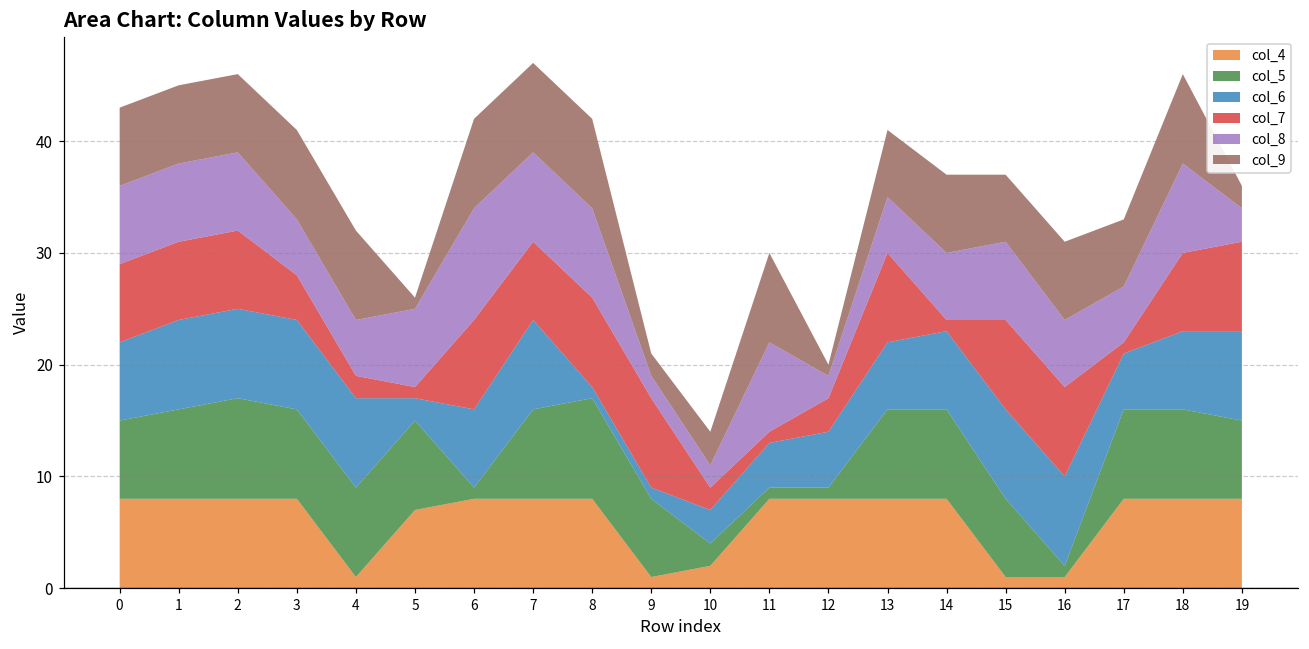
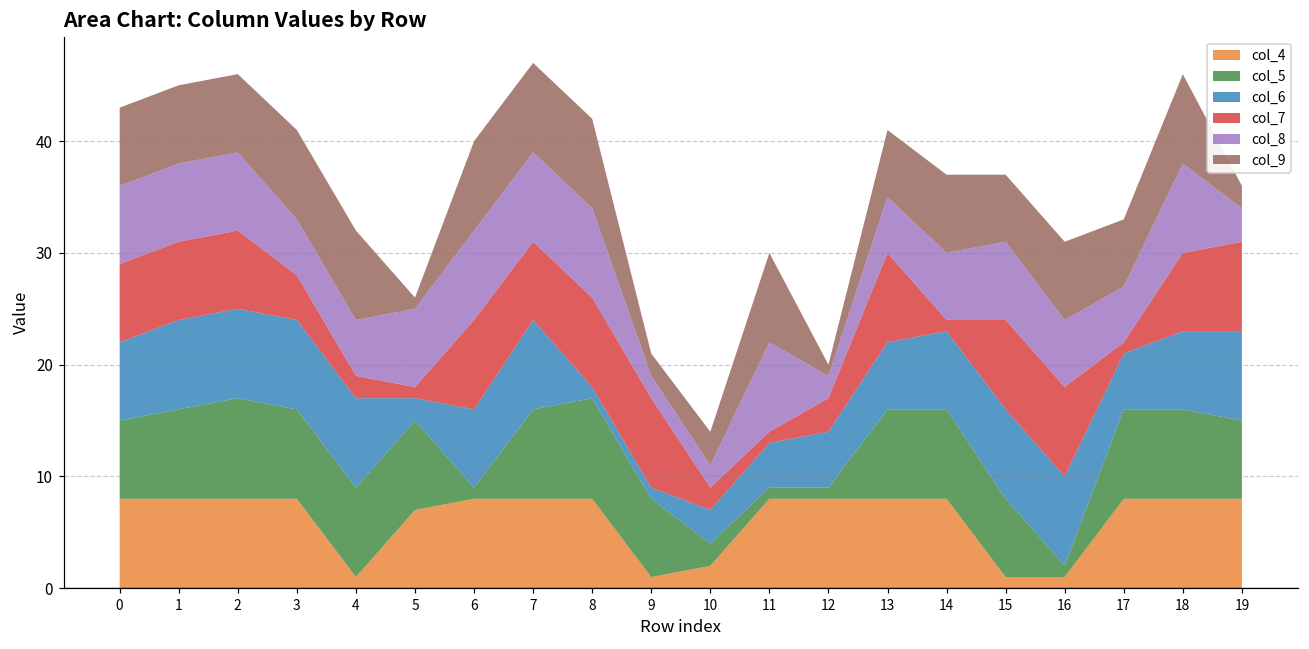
col_8, 6: 10 -> 8
